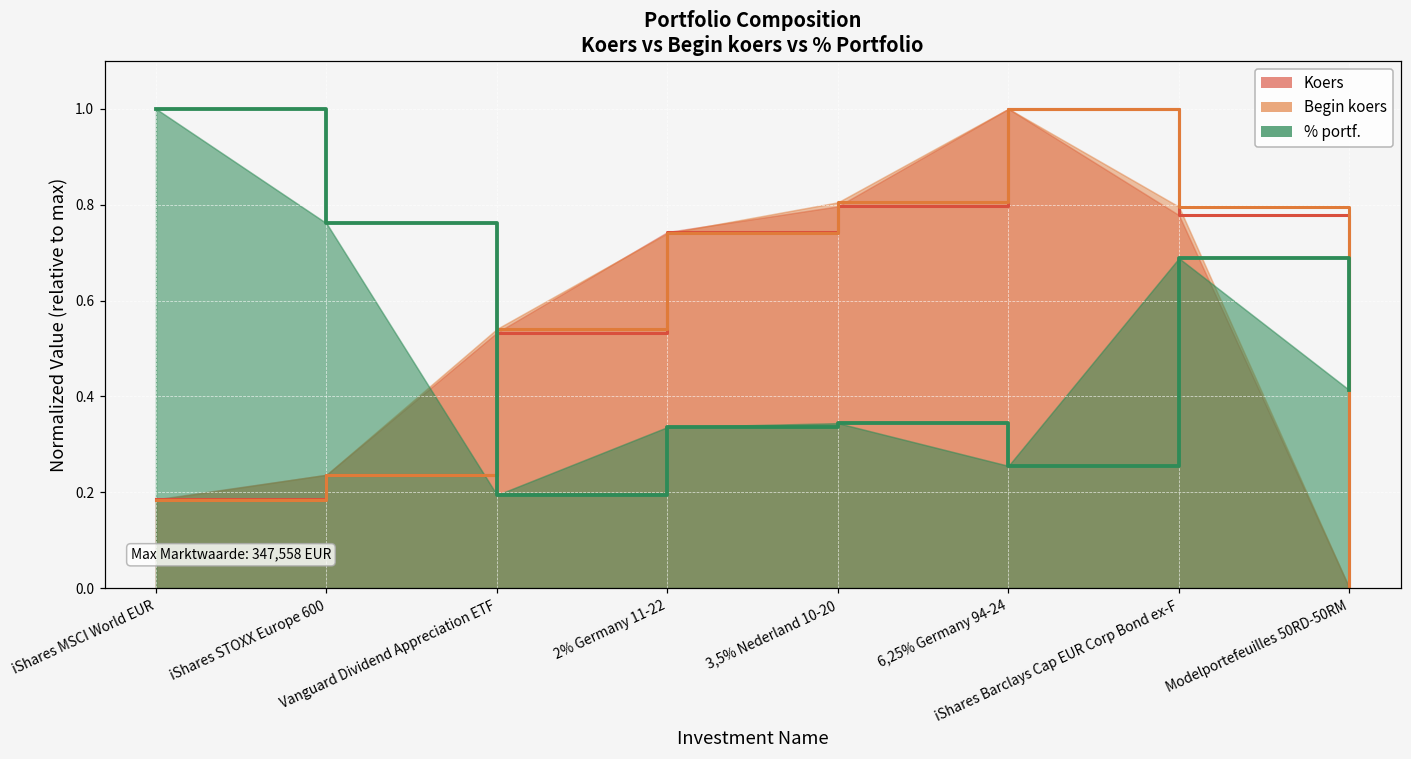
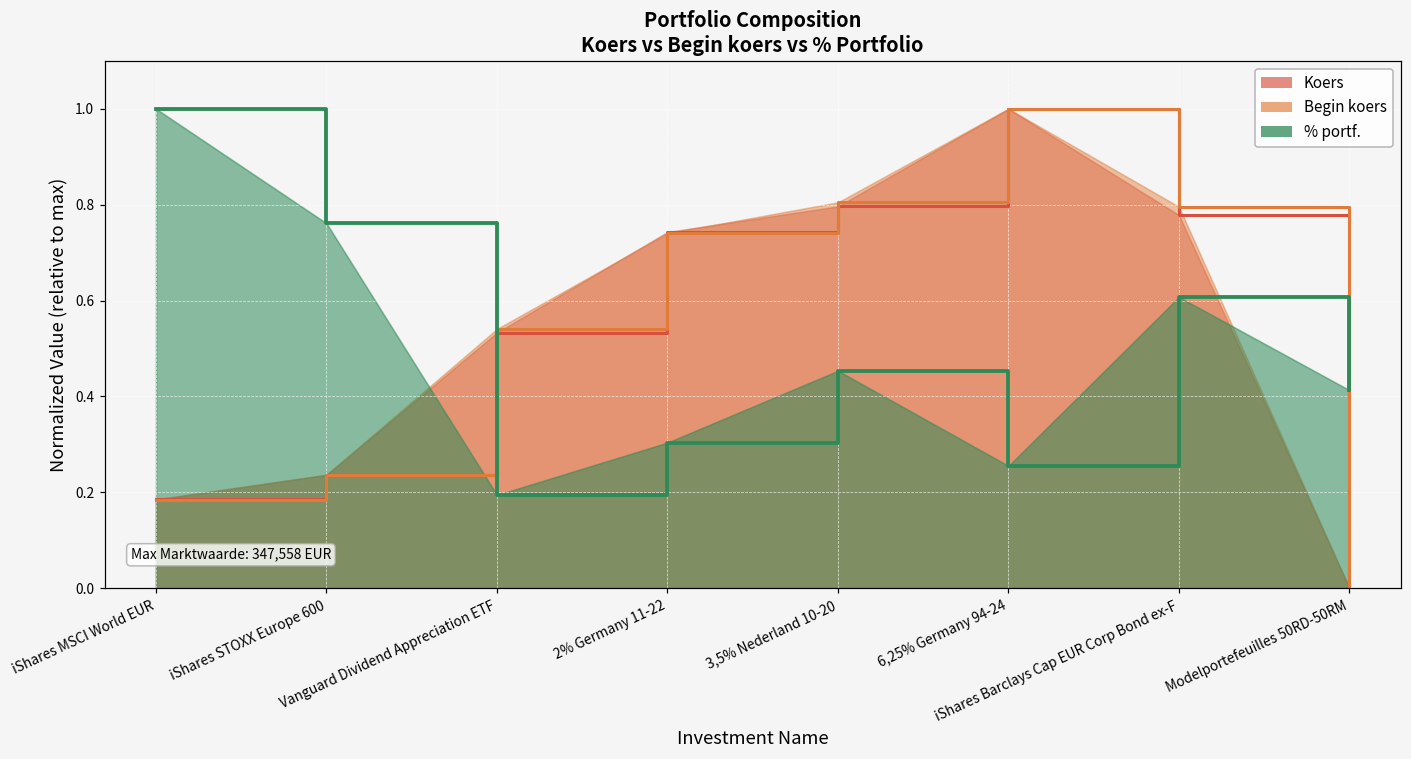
% portf., 2% Germany 11-22: 0.34 -> 0.30
% portf., 3,5% Nederland 10-20: 0.34 -> 0.45
% portf., iShares Barclays Cap EUR Corp Bond ex-F: 0.69 -> 0.61
